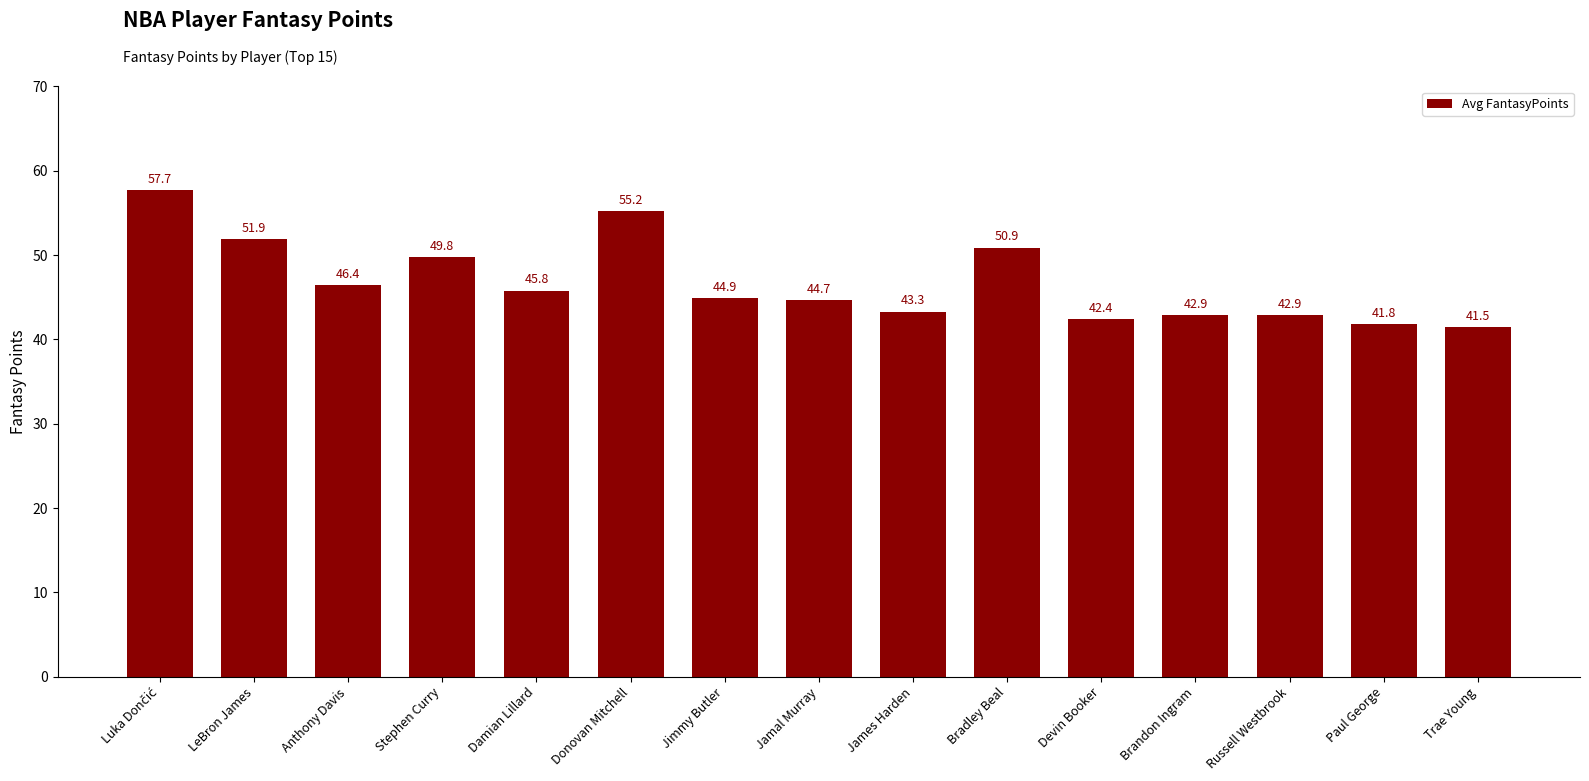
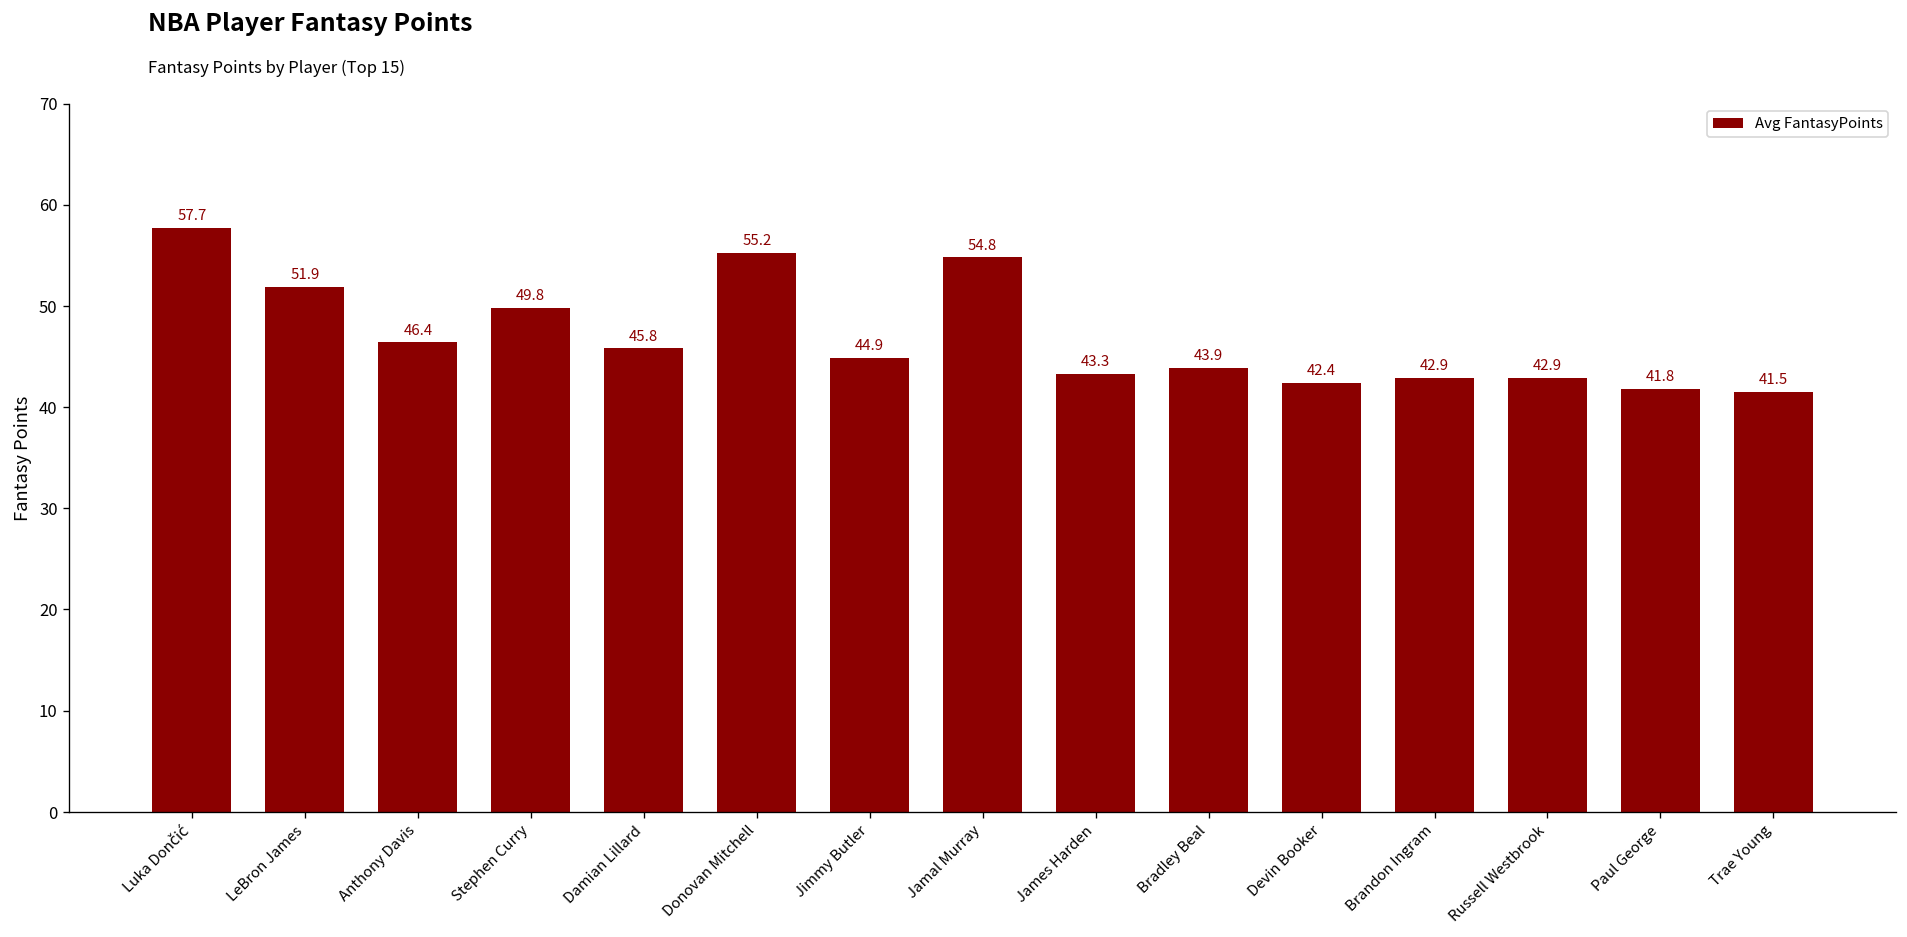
Jamal Murray: 44.7 -> 54.8
Bradley Beal: 50.9 -> 43.9
